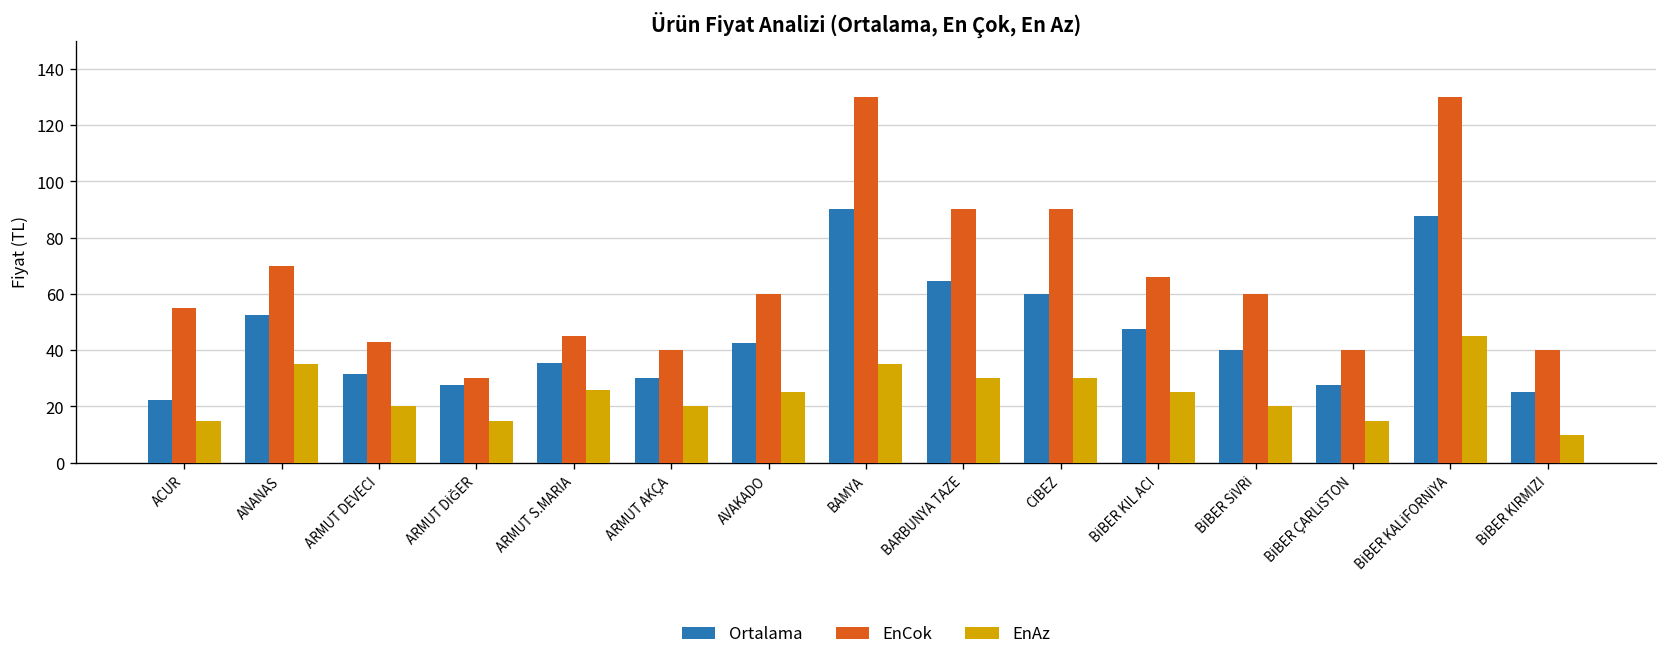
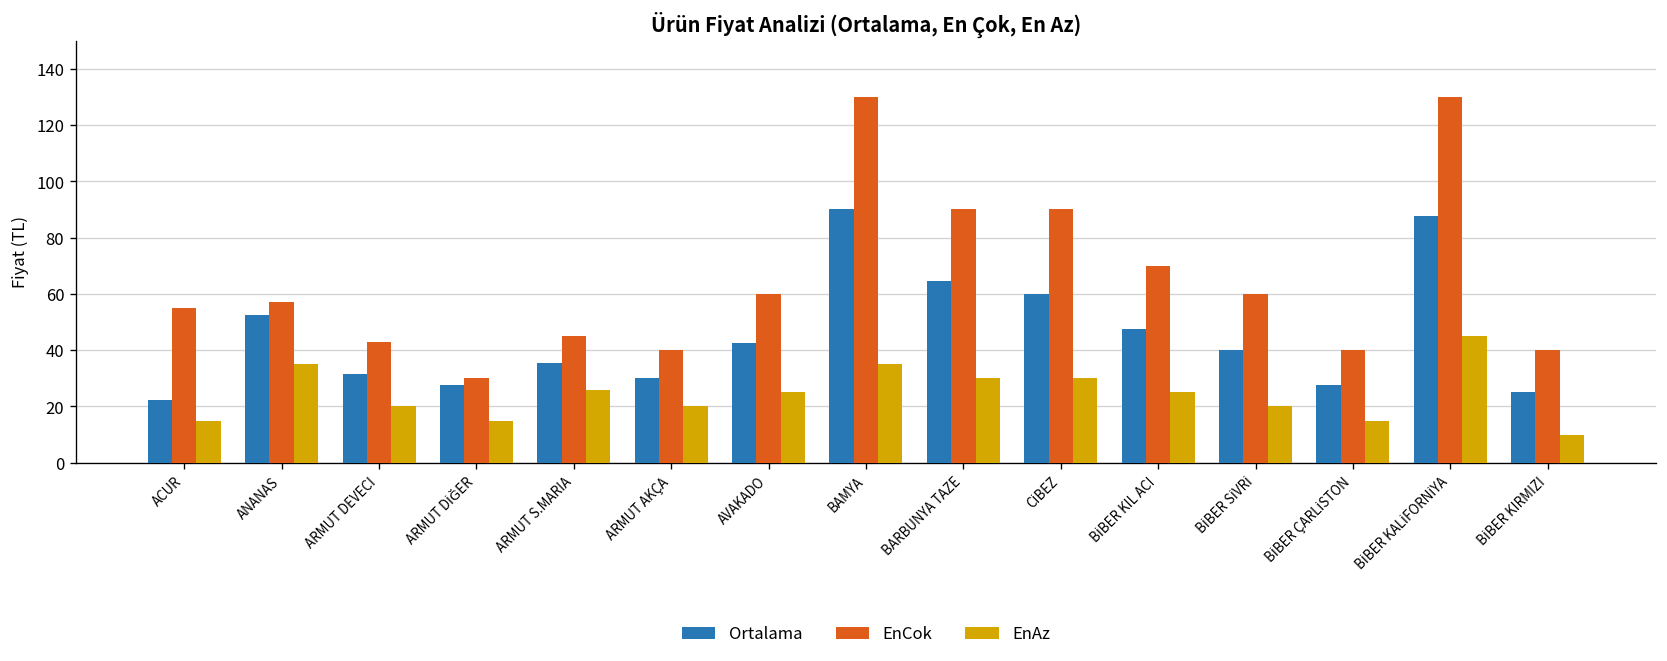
EnCok, ANANAS: 70 -> 57
EnCok, BİBER KIL ACI: 66 -> 70
